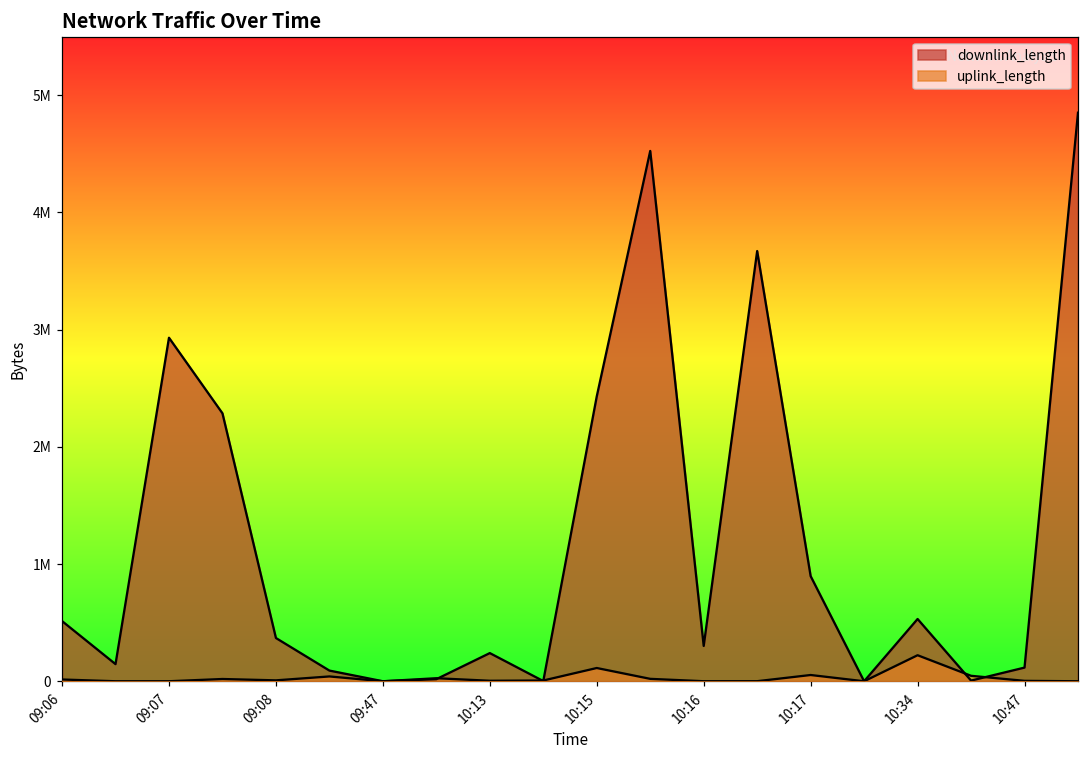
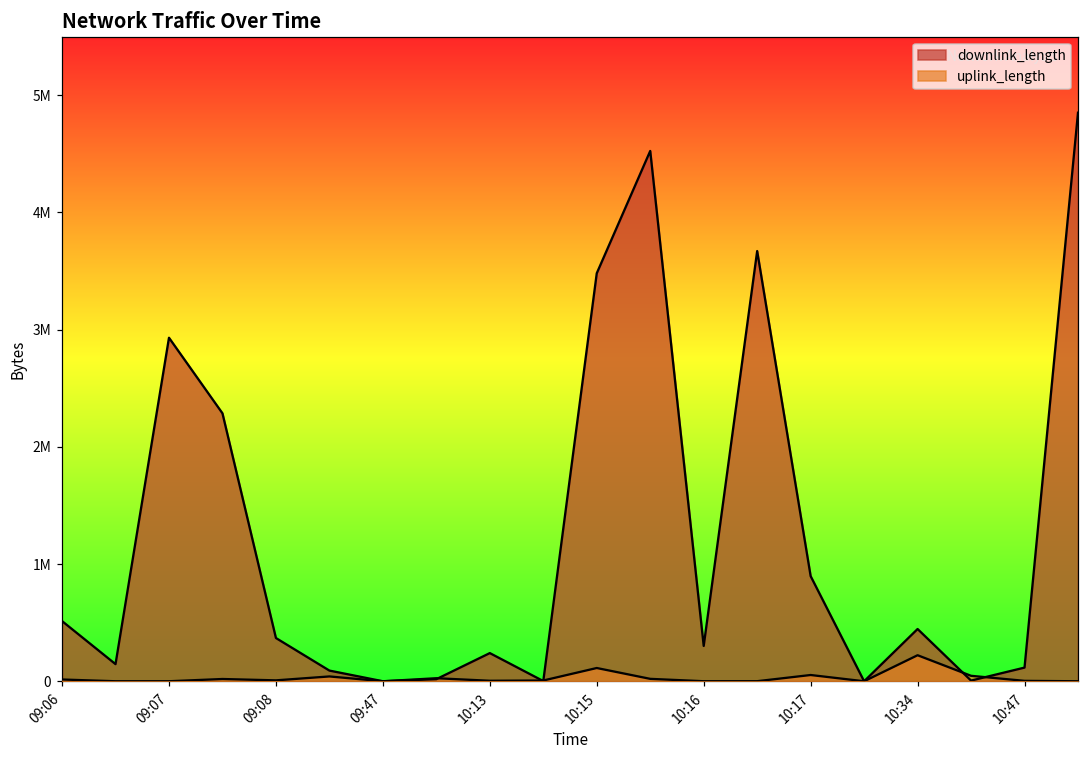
downlink_length, 10:15: 2430000 -> 3480000
downlink_length, 10:34: 530000 -> 450000
